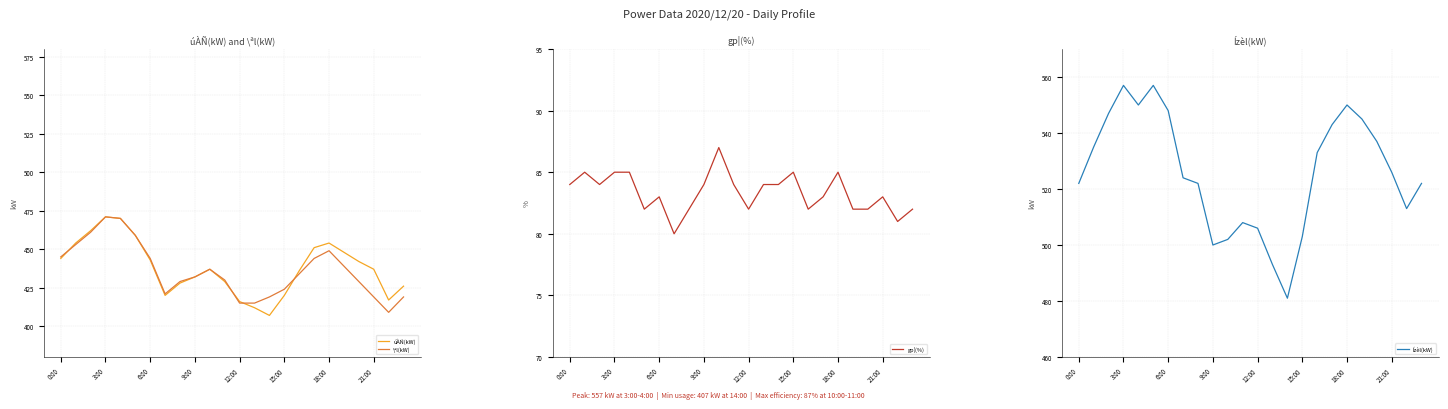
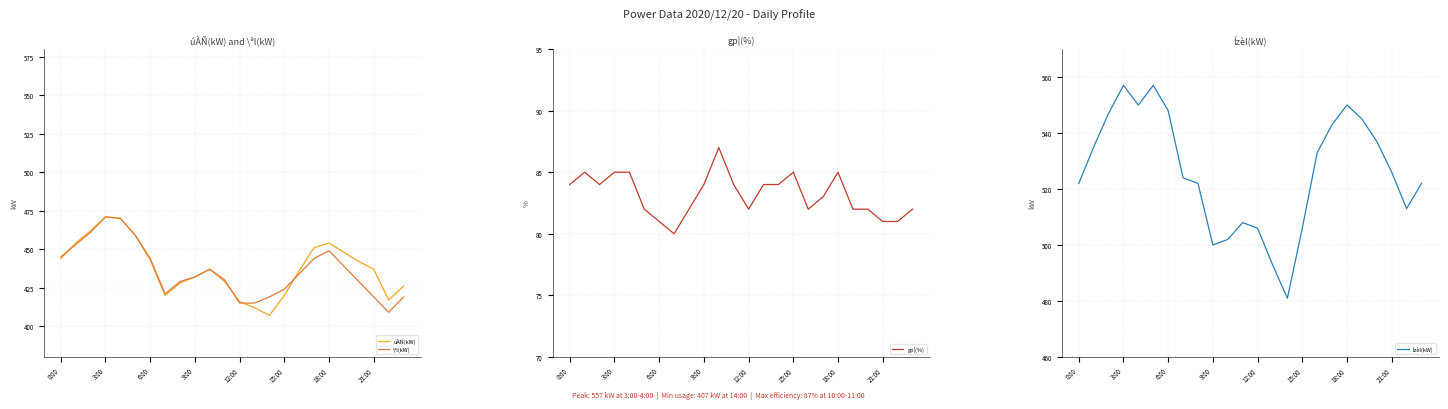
gp¦(%), 6:00: 83 -> 81
gp¦(%), 21:00: 83 -> 81
Ízèl(kW), 15:00: 503 -> 506
